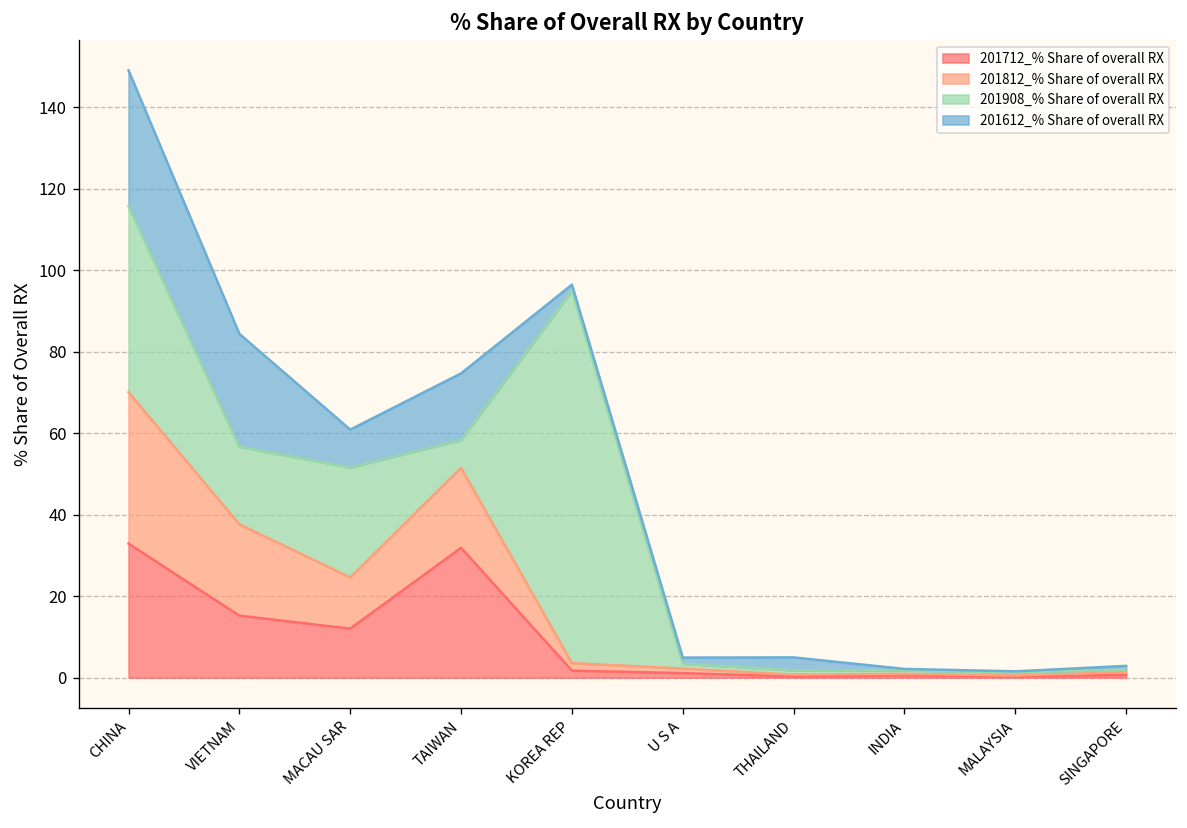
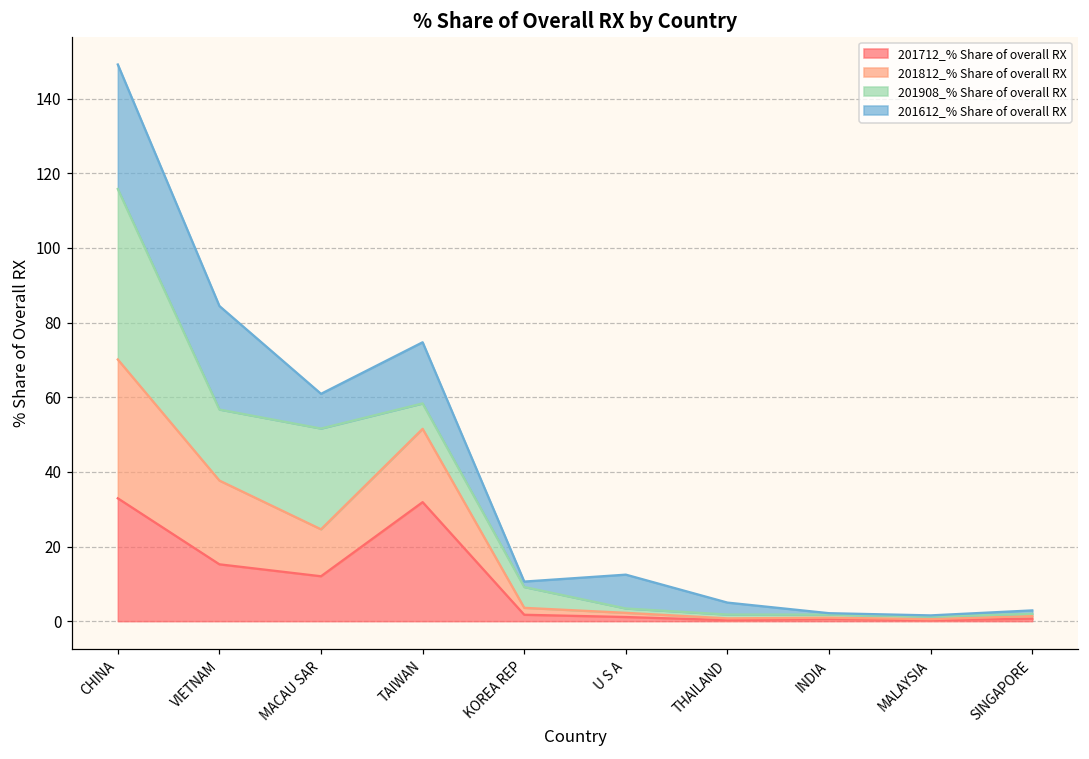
201908_% Share of overall RX, KOREA REP: 91 -> 6
201612_% Share of overall RX, U S A: 2 -> 9
